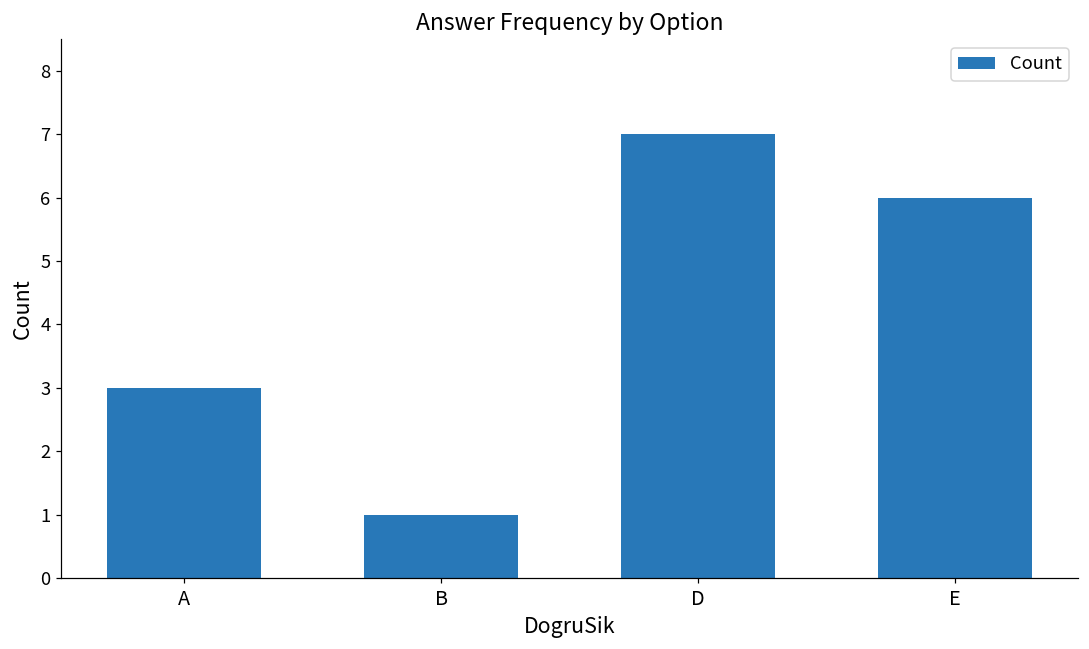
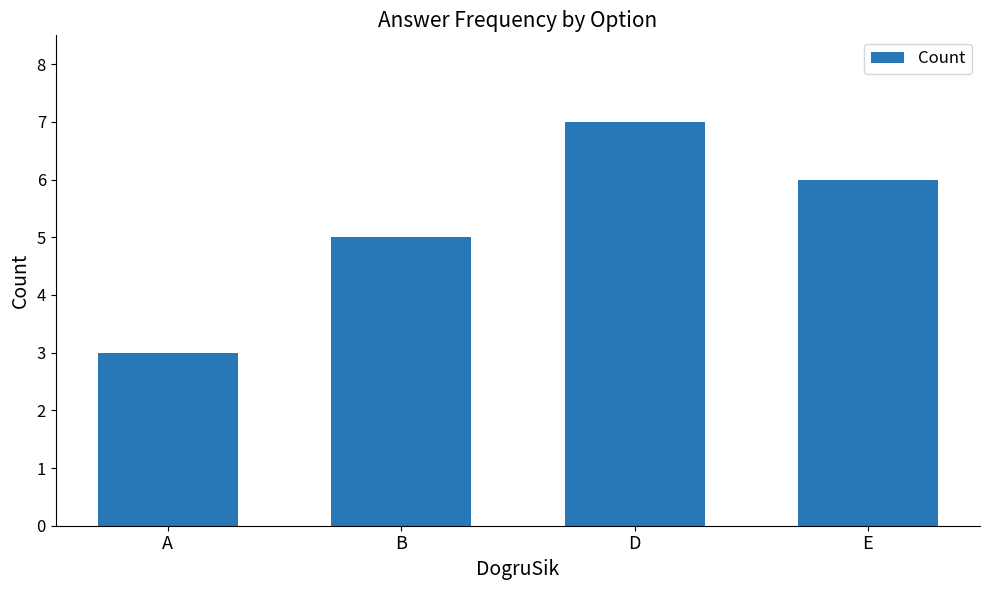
B: 1 -> 5
